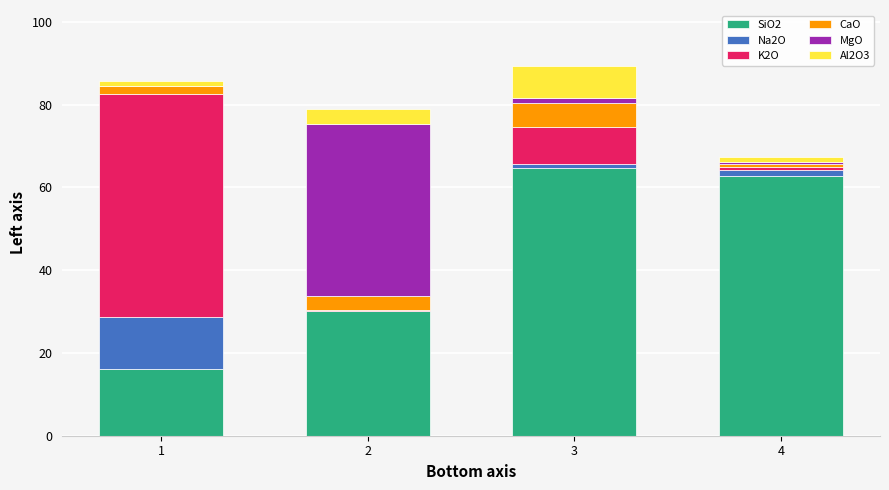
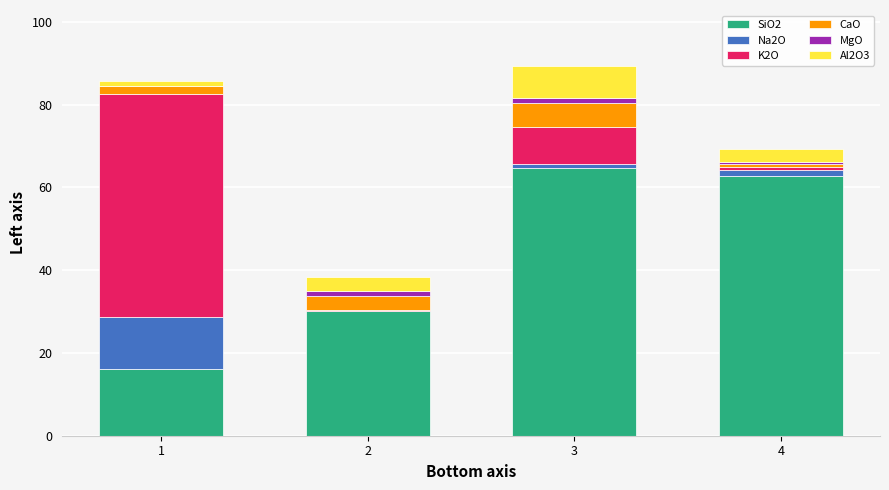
MgO, 2: 41 -> 1
Al2O3, 4: 1 -> 3
